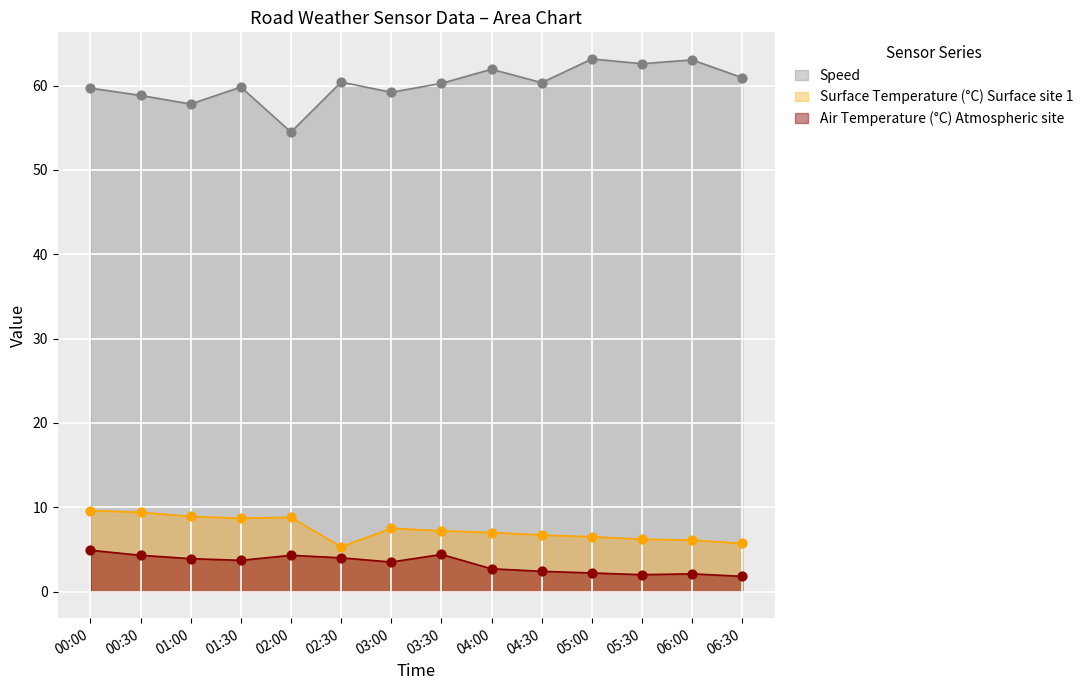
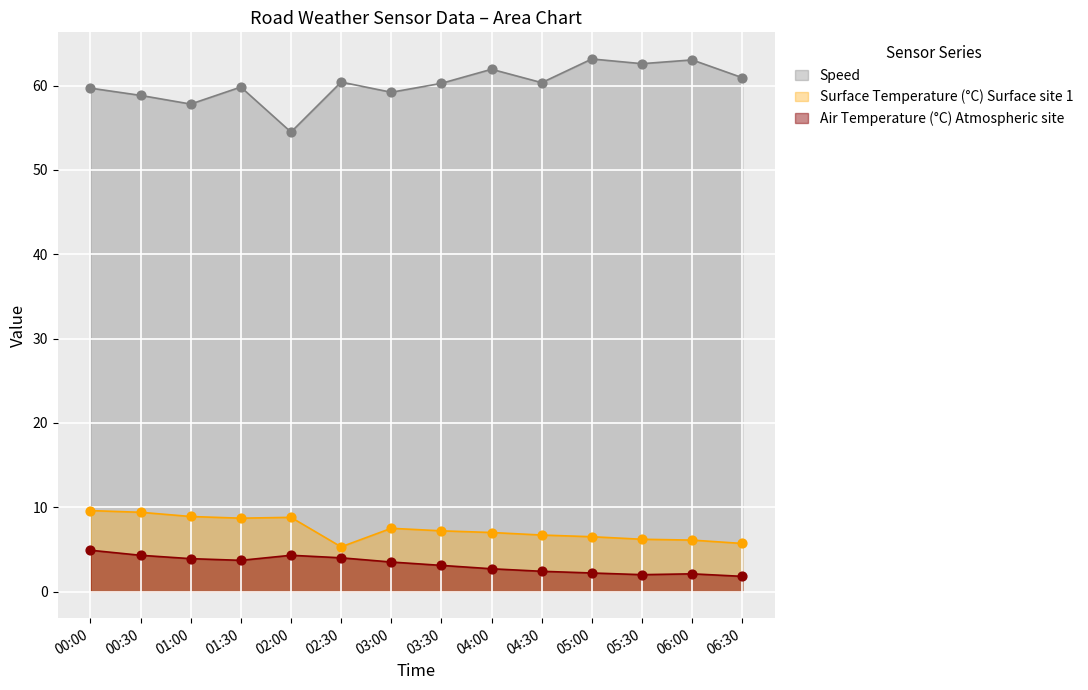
Air Temperature (°C) Atmospheric site, 03:30: 4 -> 3
